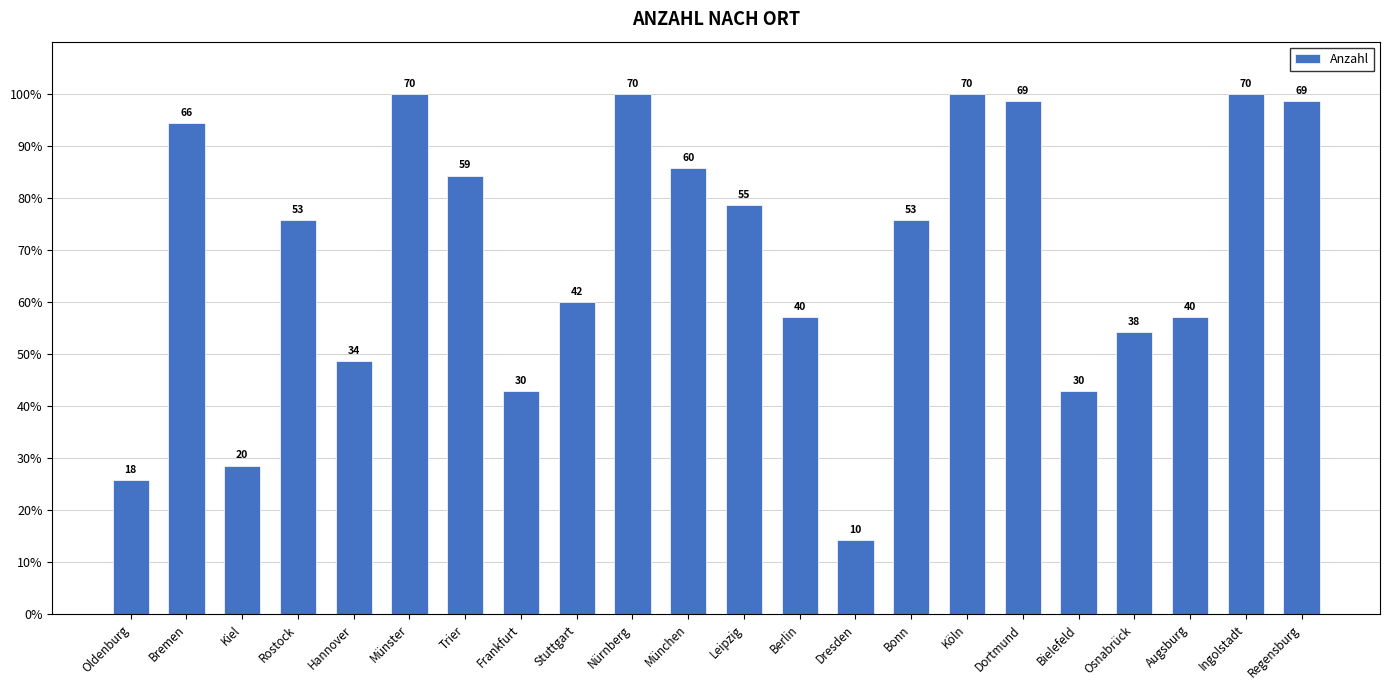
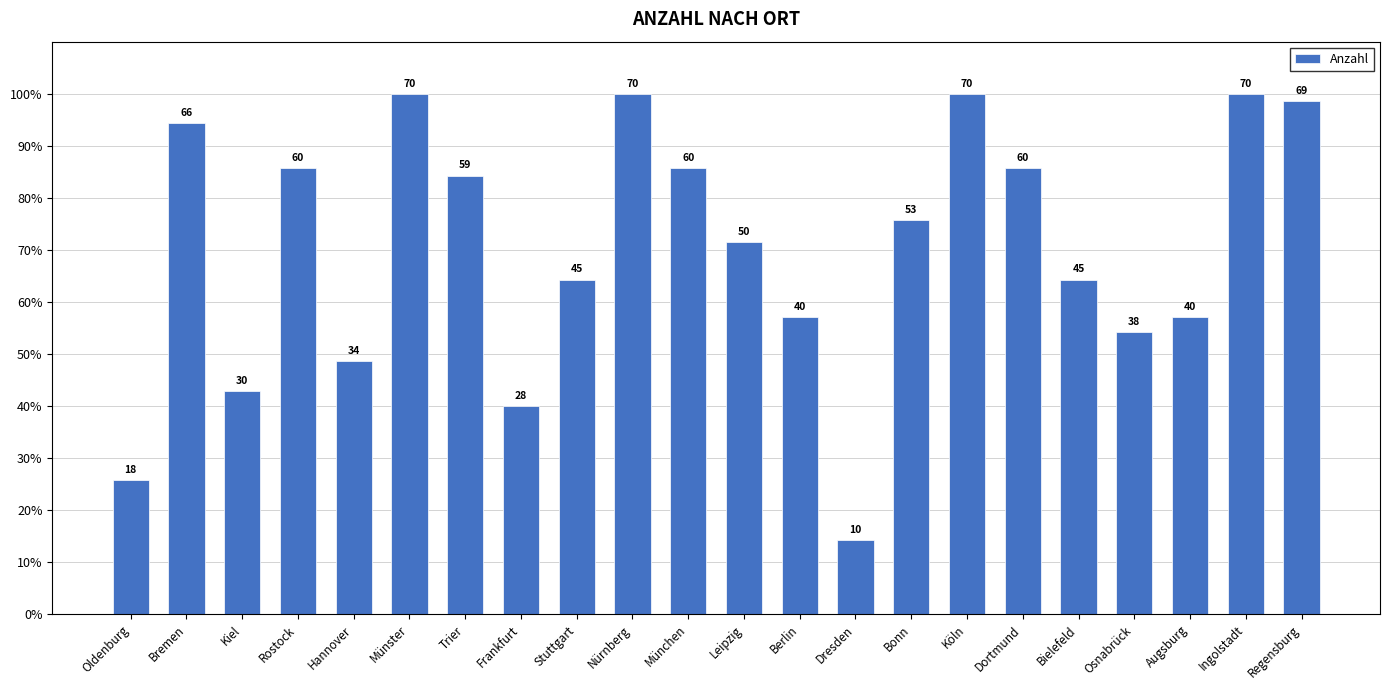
Kiel: 20 -> 30
Rostock: 53 -> 60
Frankfurt: 30 -> 28
Stuttgart: 42 -> 45
Leipzig: 55 -> 50
Dortmund: 69 -> 60
Bielefeld: 30 -> 45
